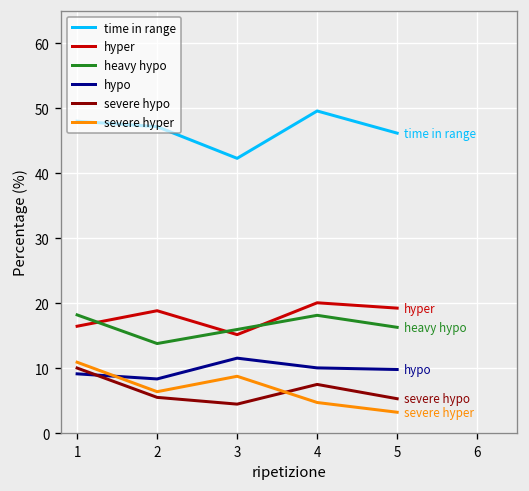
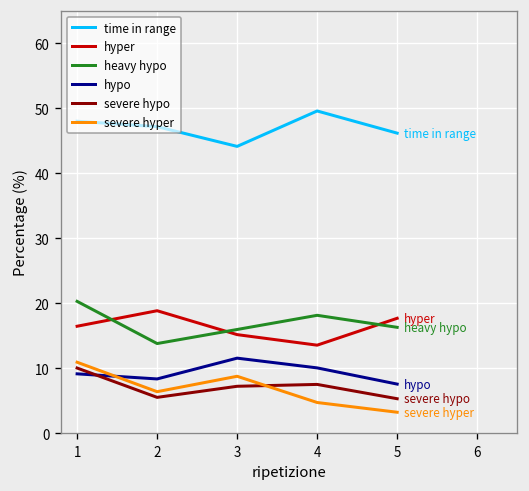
heavy hypo, 1: 18 -> 20
time in range, 3: 42 -> 44
severe hypo, 3: 4 -> 7
hyper, 4: 20 -> 14
hyper, 5: 19 -> 18
hypo, 5: 10 -> 8
